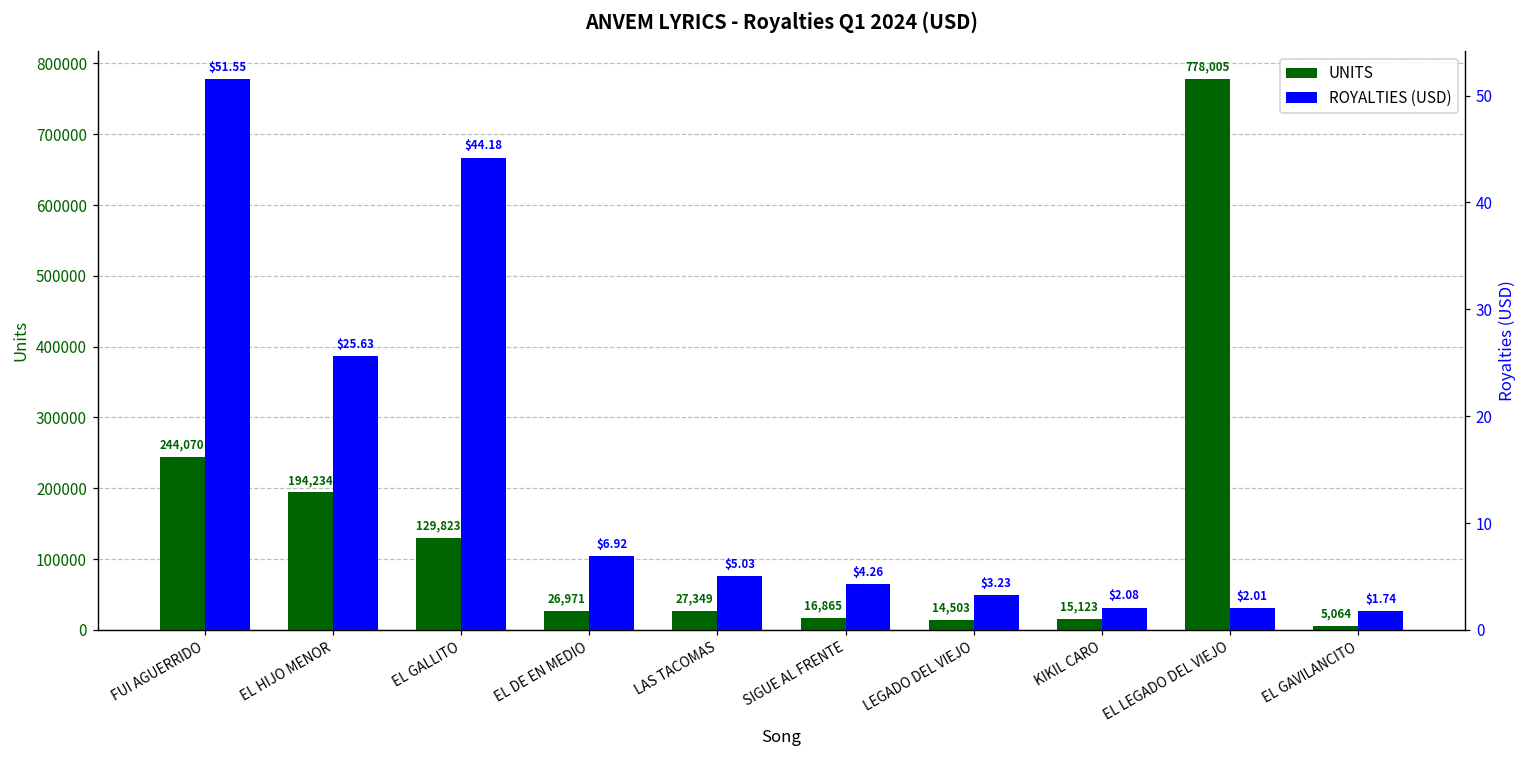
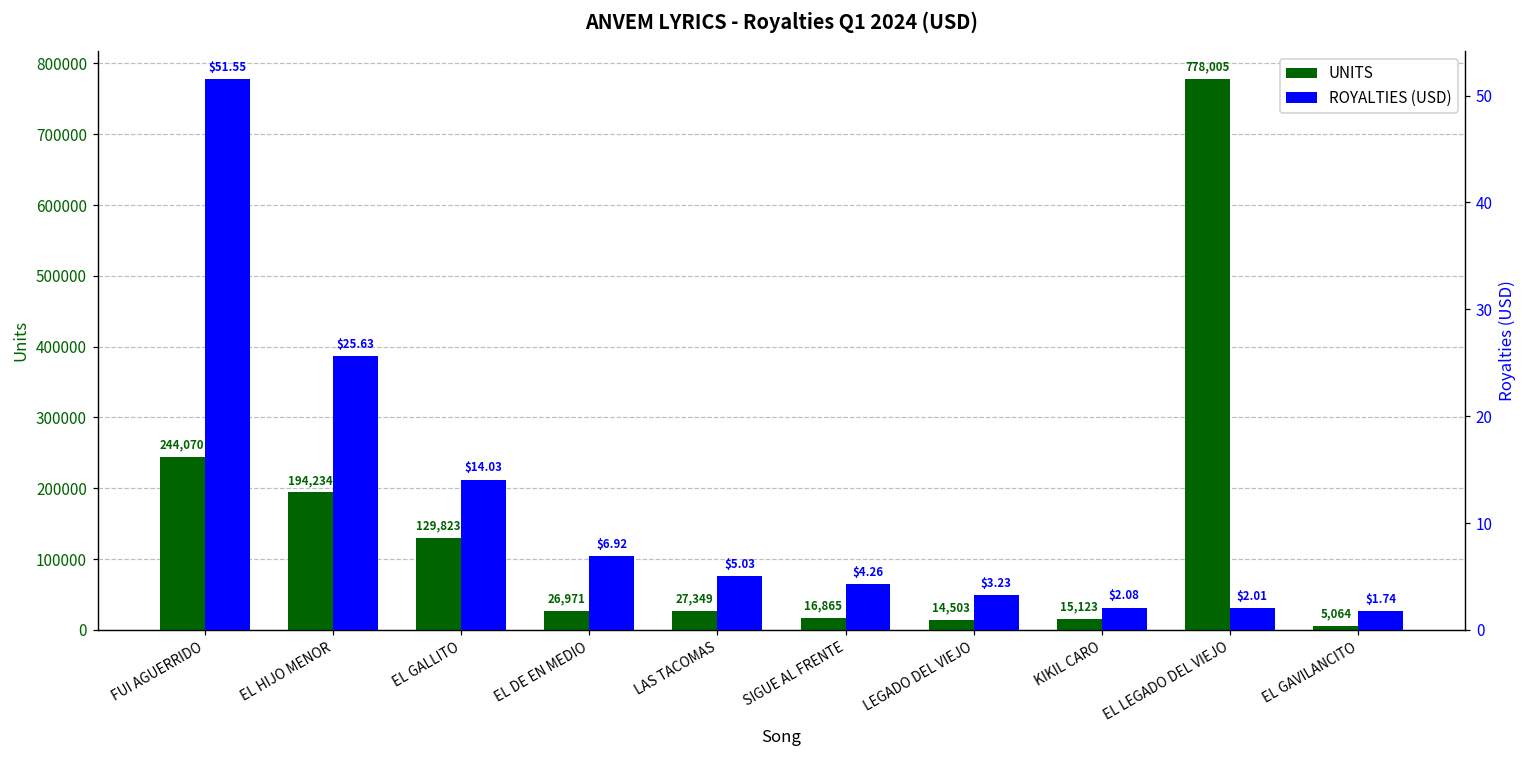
ROYALTIES (USD), EL GALLITO: $44.18 -> $14.03
